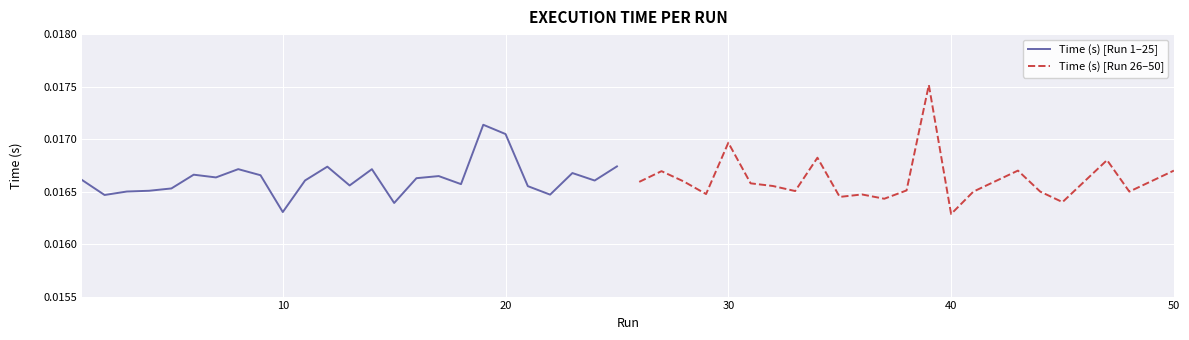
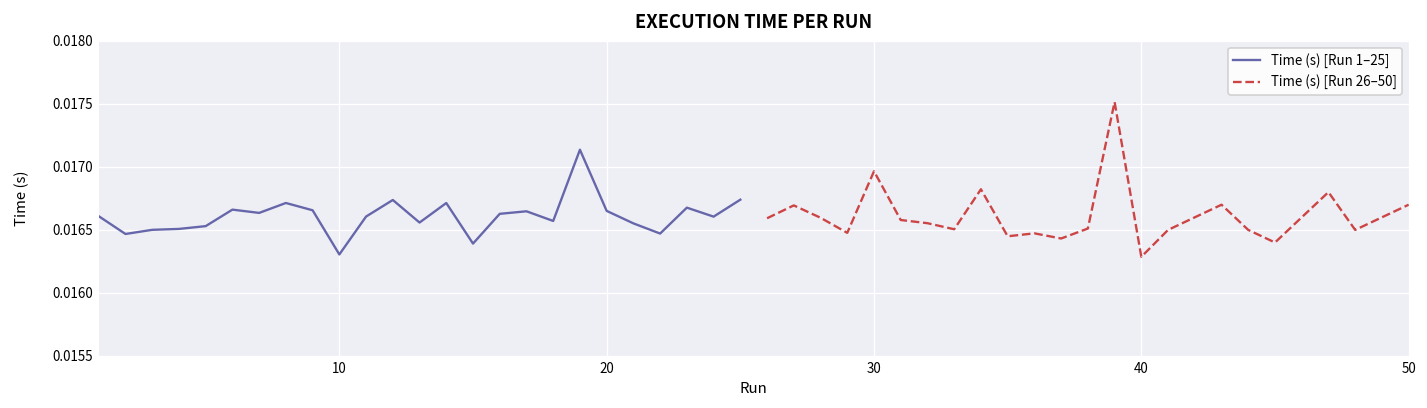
Time (s) [Run 1–25], 20: 0.01705 -> 0.01665
